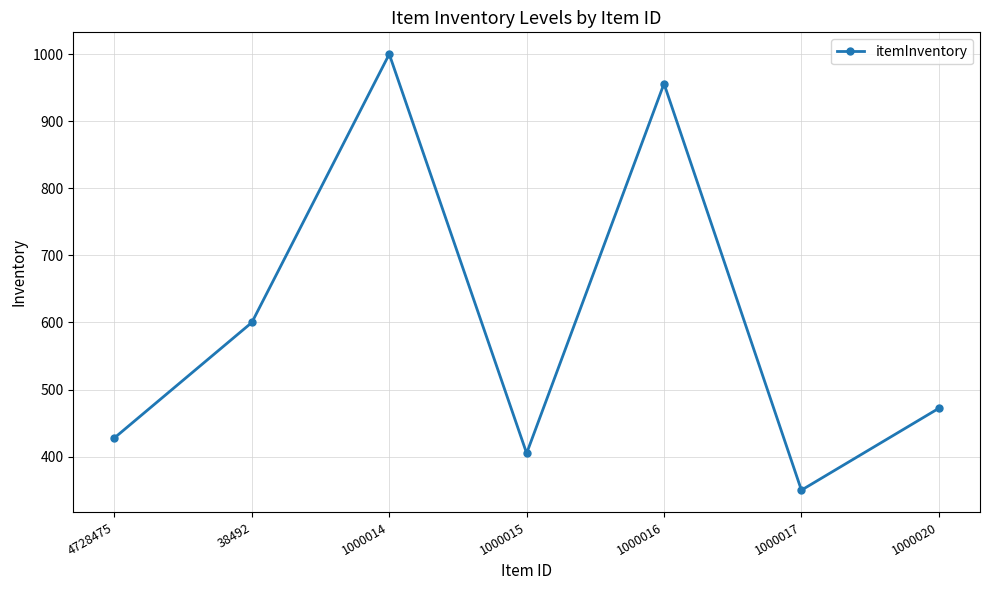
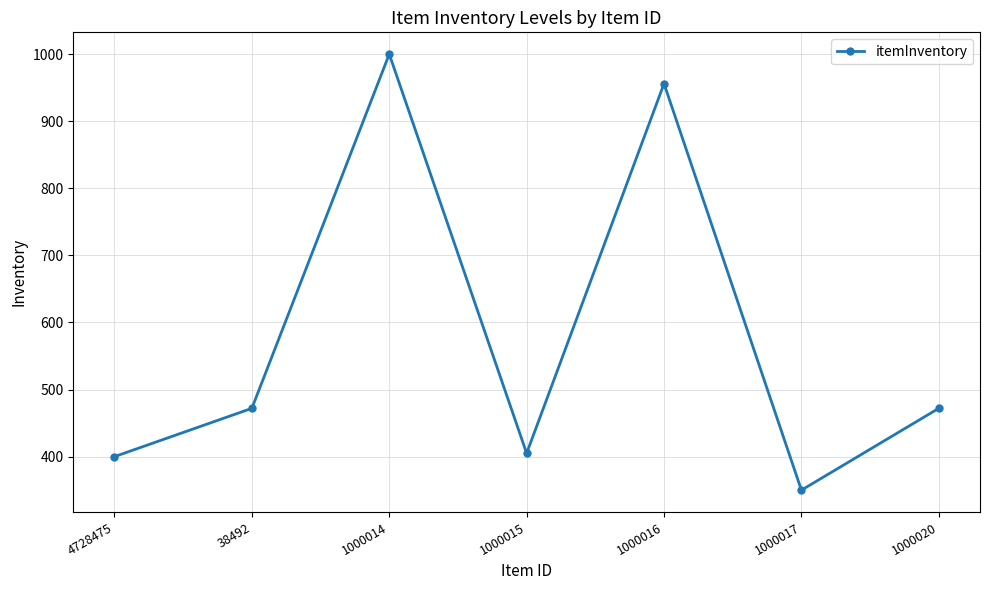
4728475: 430 -> 400
38492: 600 -> 470
